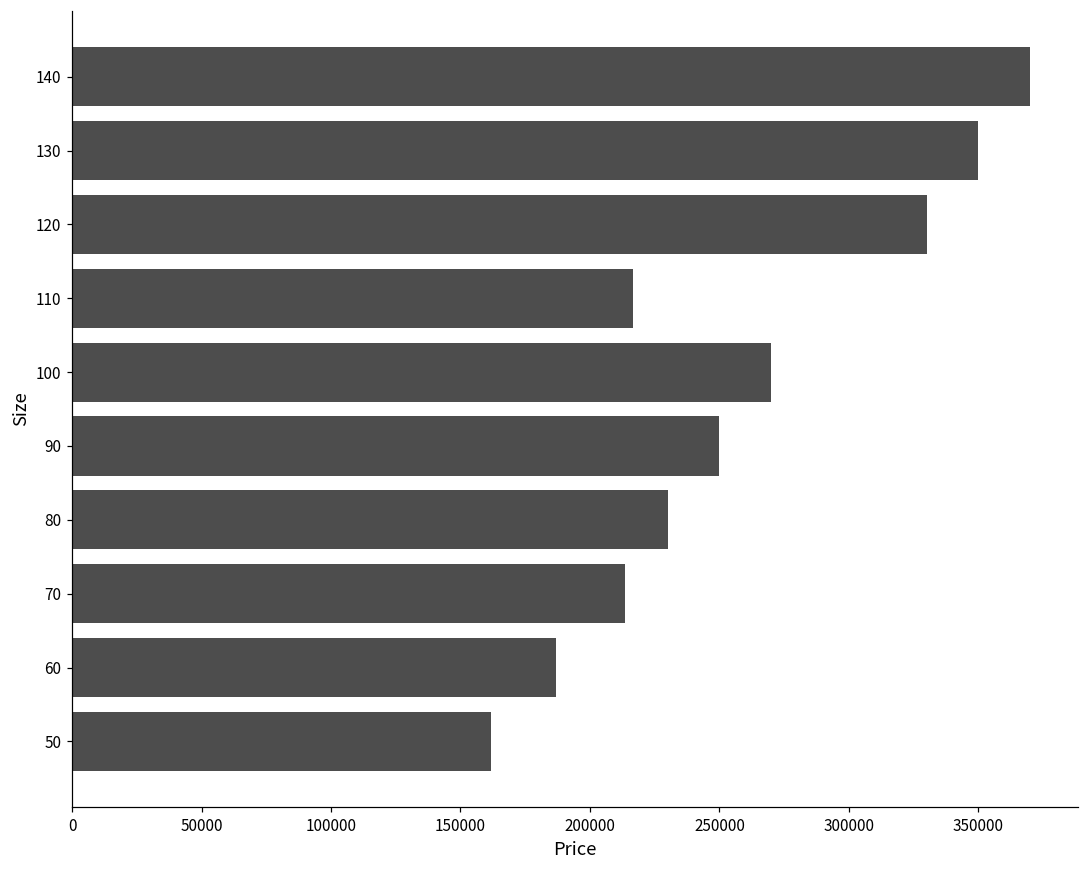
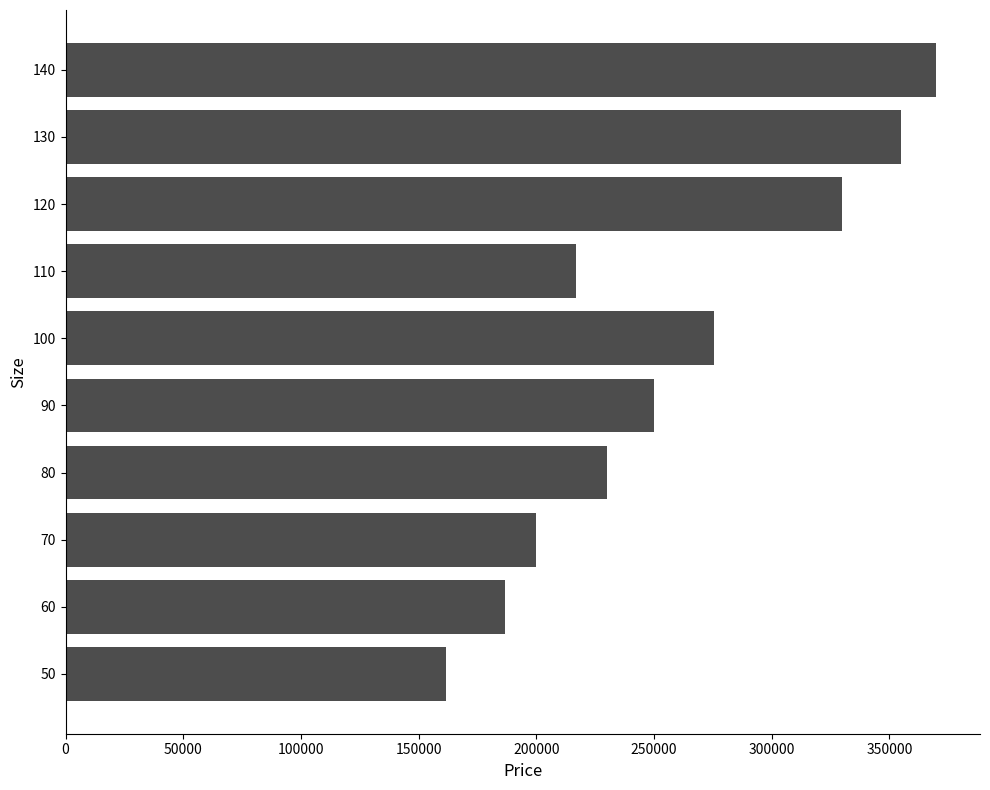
130: 350000 -> 355000
100: 270000 -> 275000
70: 213000 -> 200000
